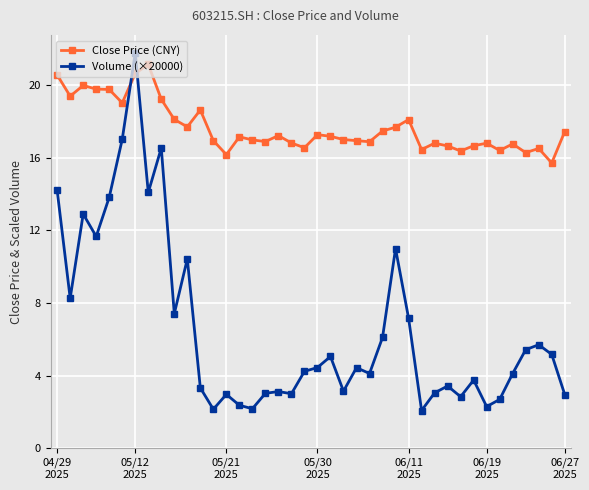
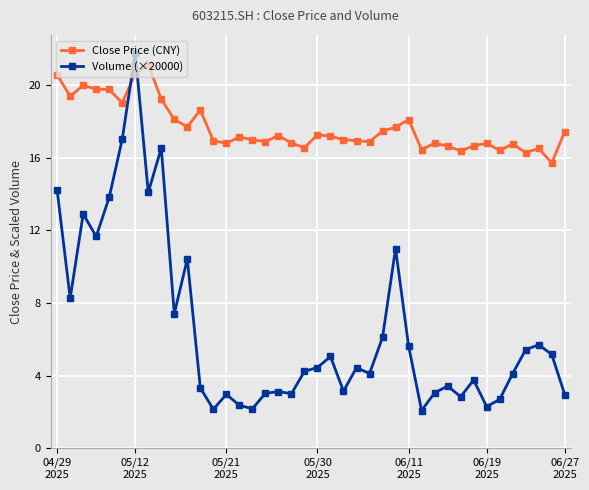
Close Price (CNY), 05/21 2025: 16.2 -> 16.8
Volume (×20000), 06/11 2025: 7.2 -> 5.6
